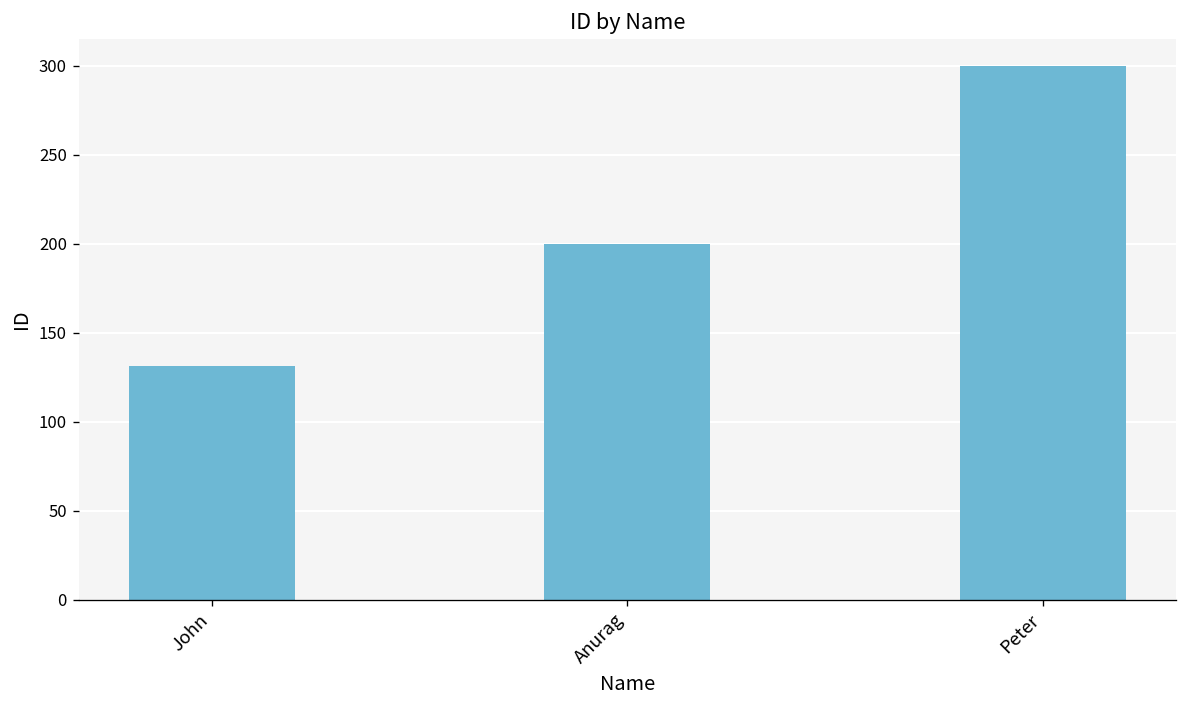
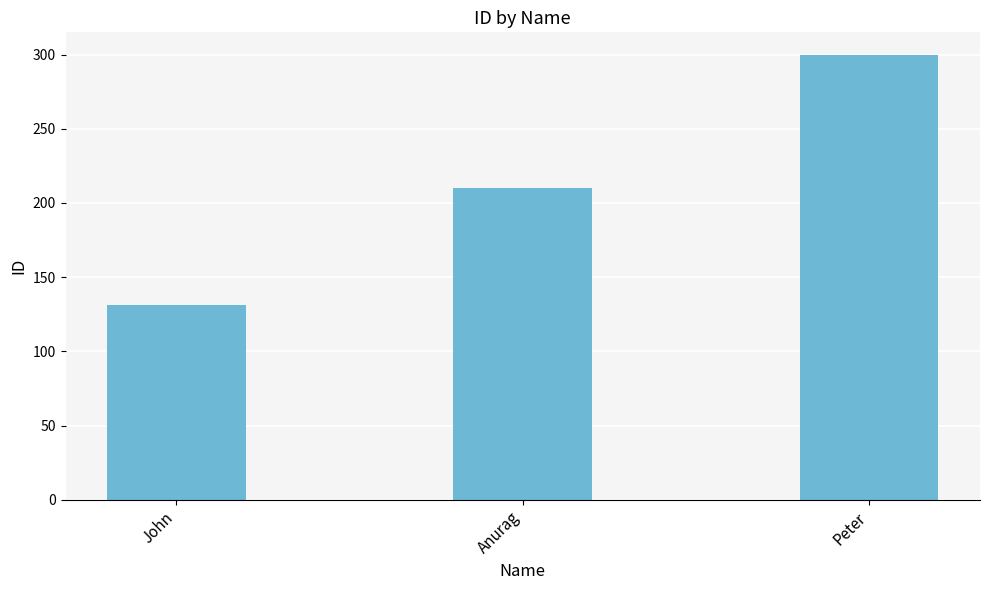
Anurag: 200 -> 210
